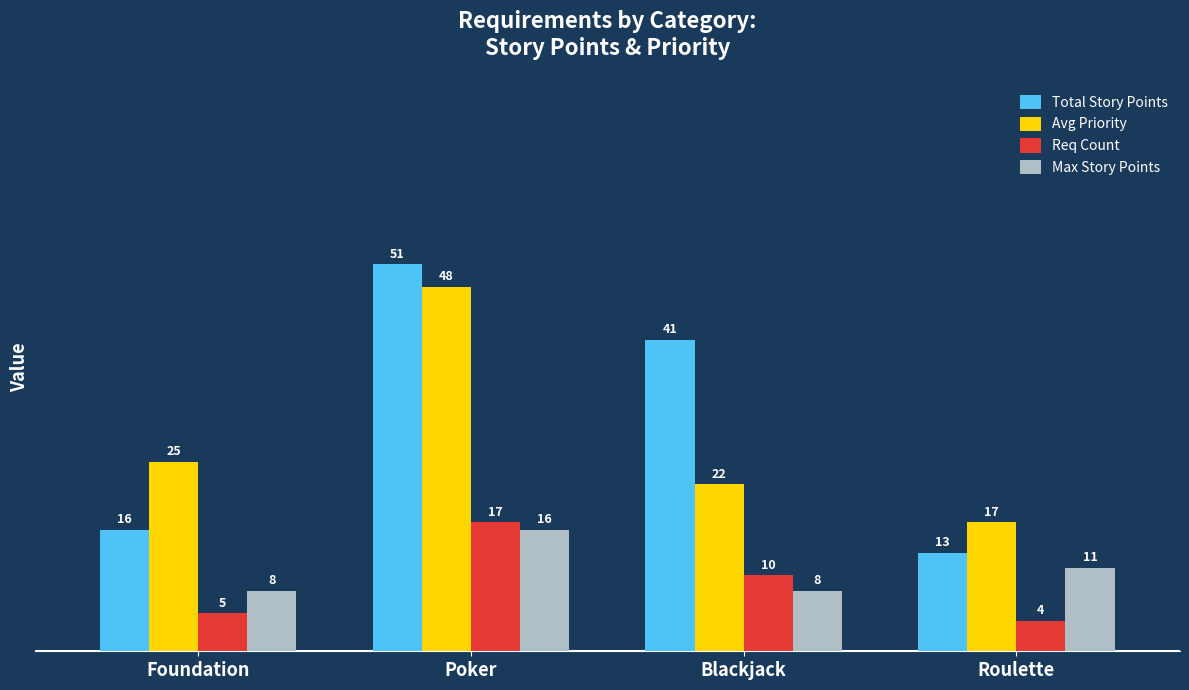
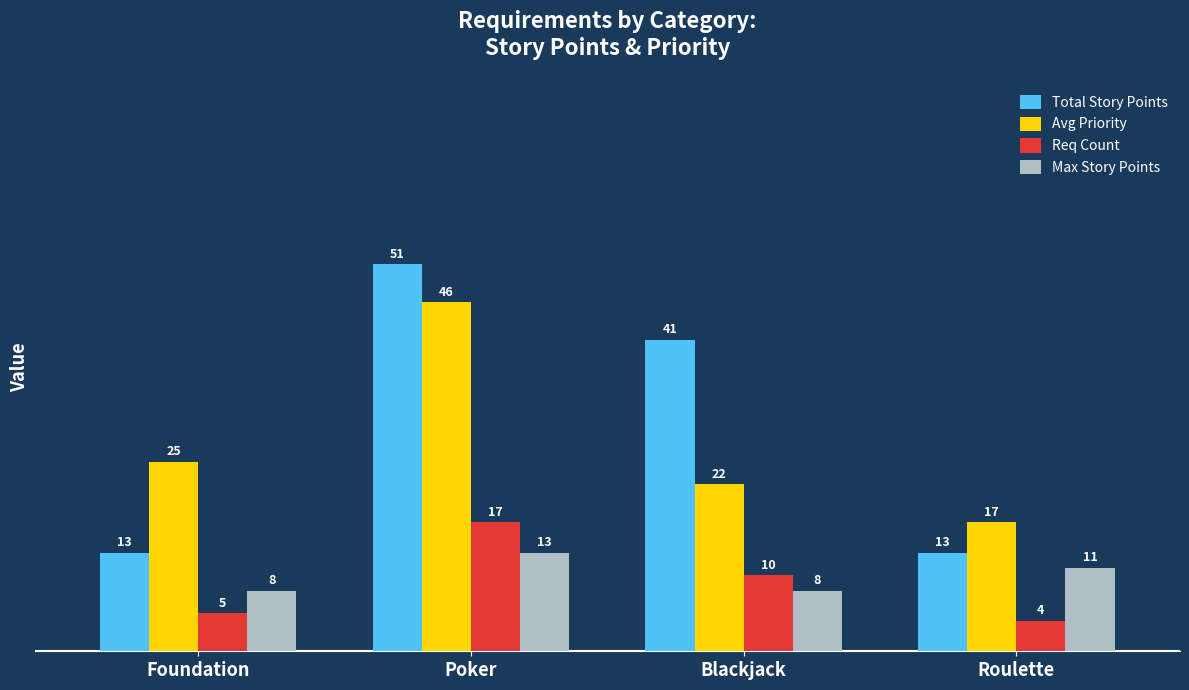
Total Story Points, Foundation: 16 -> 13
Avg Priority, Poker: 48 -> 46
Max Story Points, Poker: 16 -> 13
